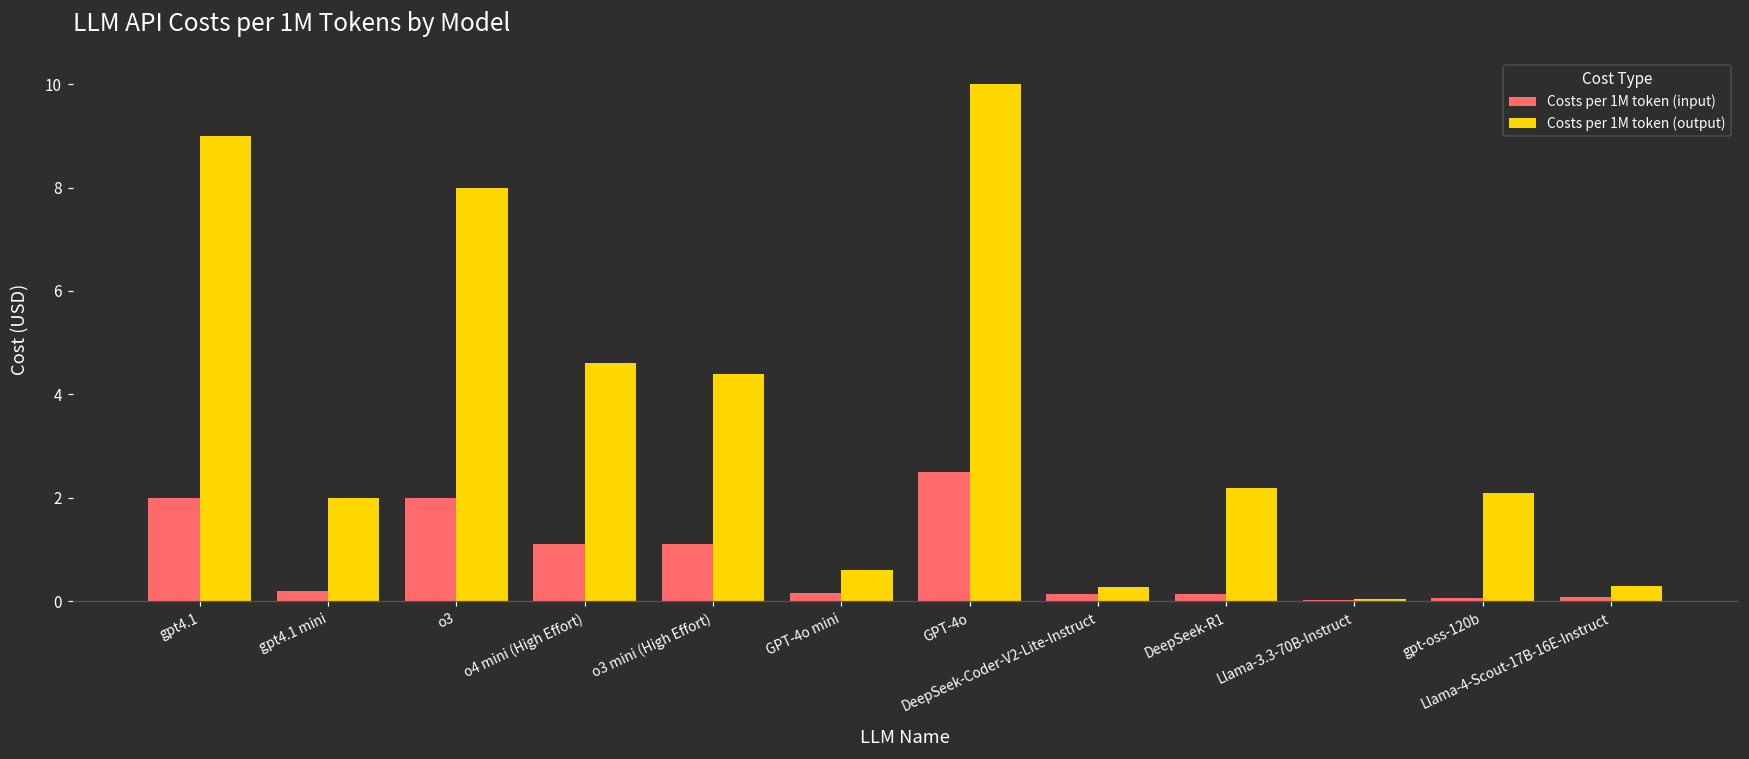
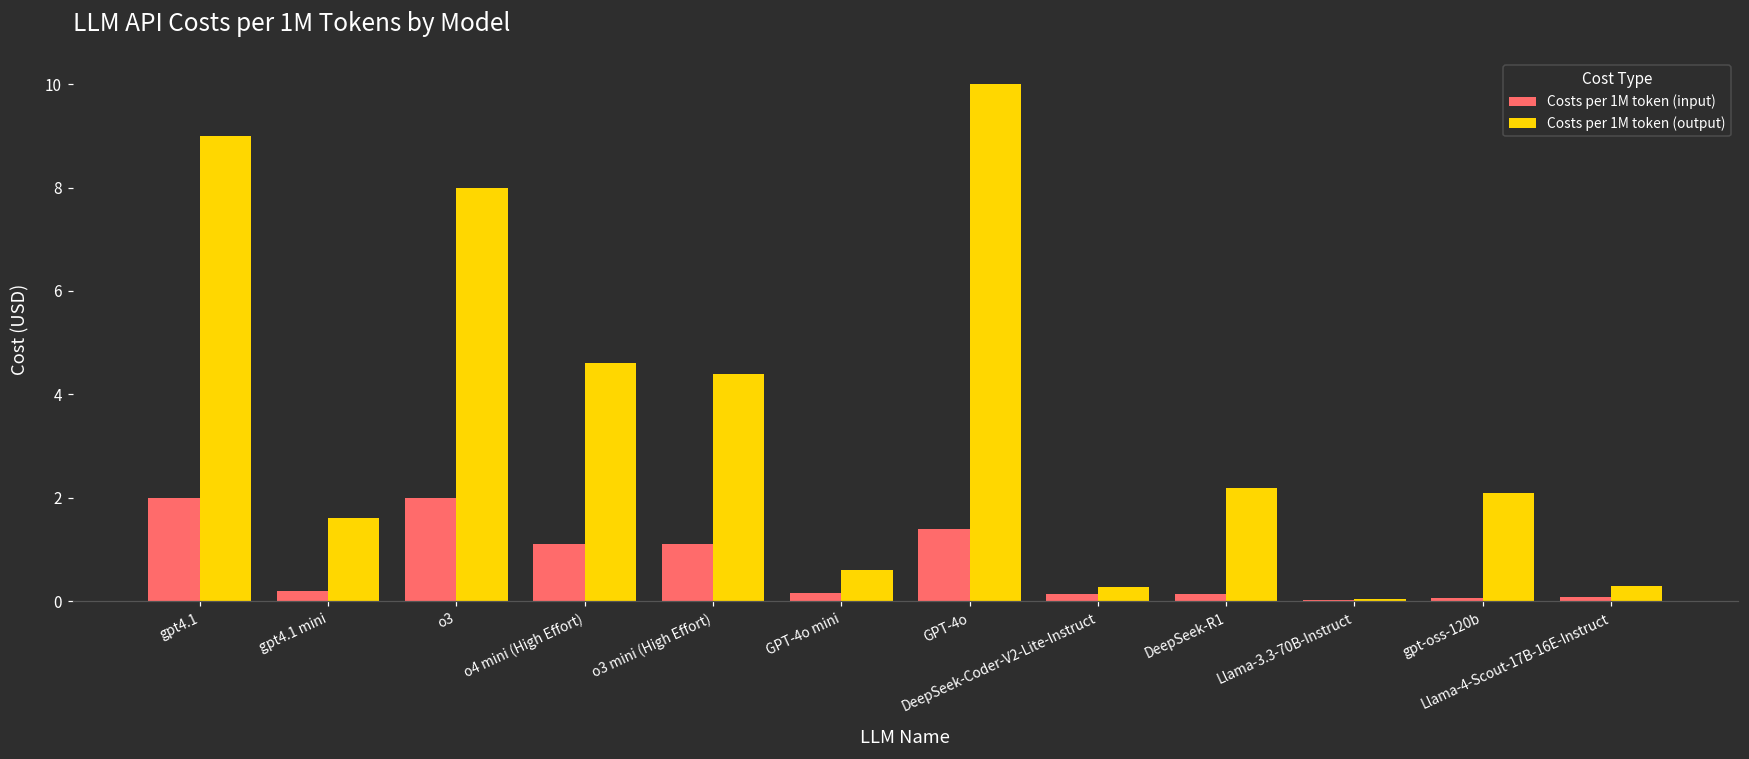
Costs per 1M token (output), gpt4.1 mini: 2.0 -> 1.6
Costs per 1M token (input), GPT-4o: 2.5 -> 1.4
